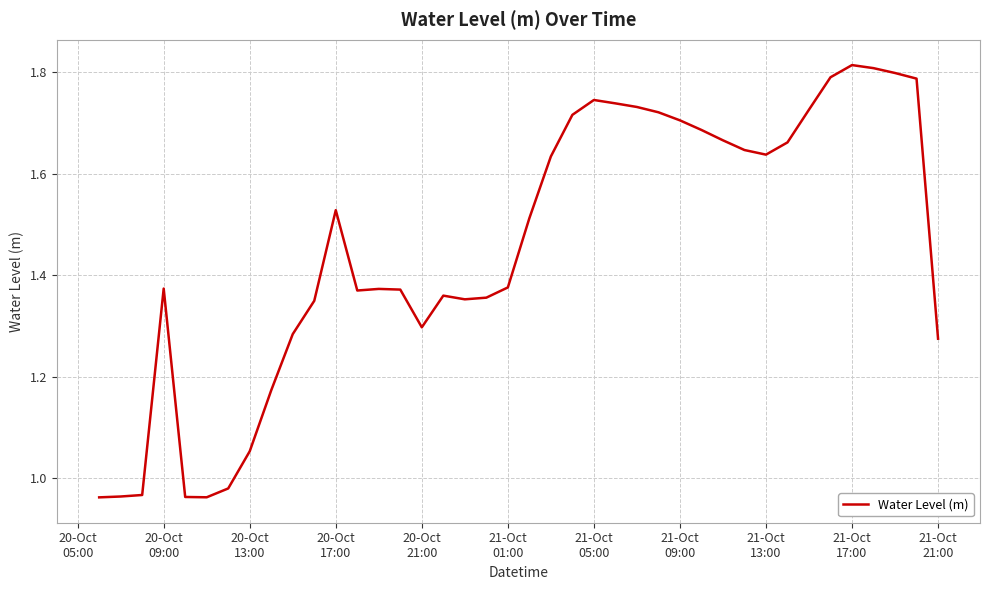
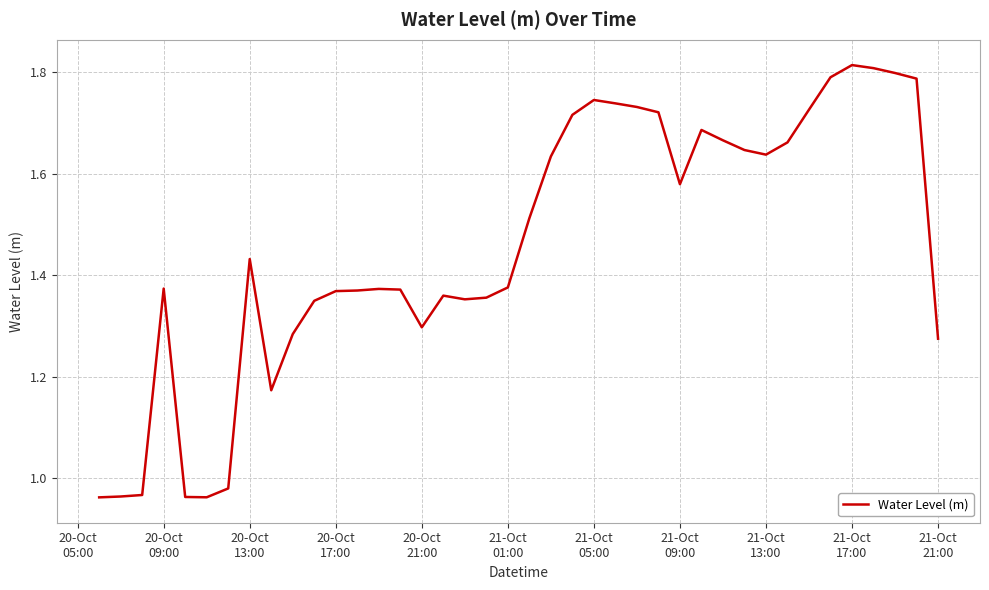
20-Oct 13:00: 1.05 -> 1.43
20-Oct 17:00: 1.53 -> 1.37
21-Oct 09:00: 1.71 -> 1.58
